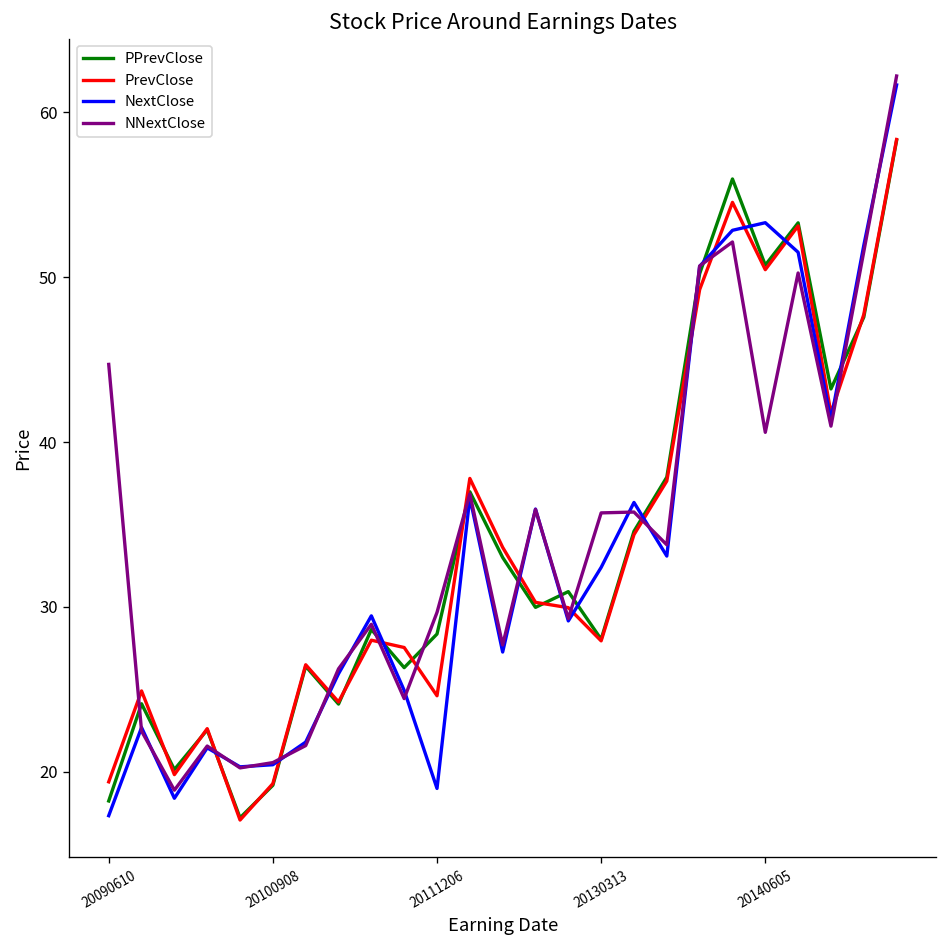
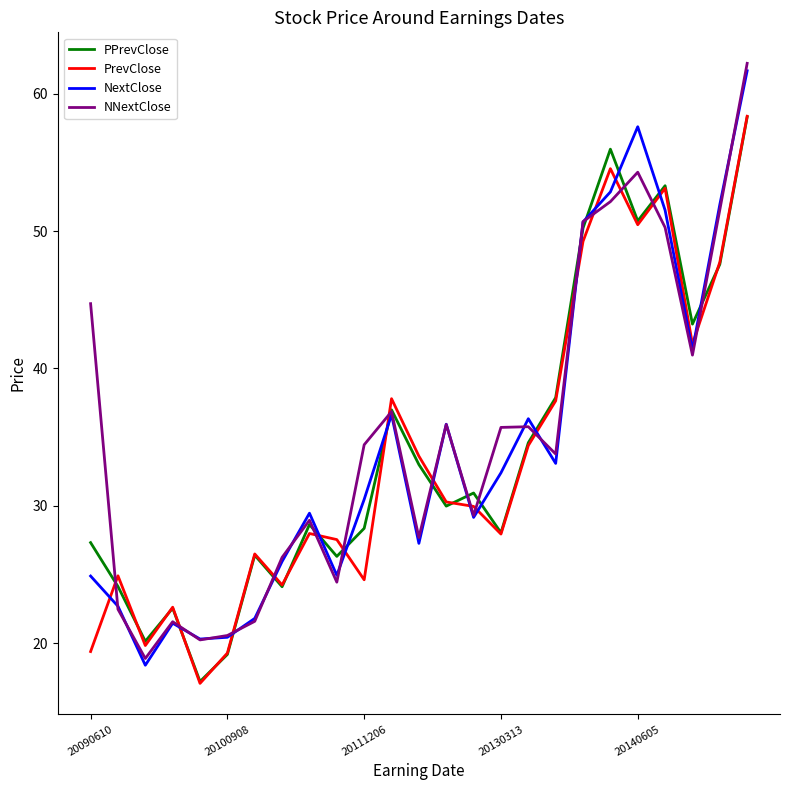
PPrevClose, 20090610: 18.2 -> 27.3
NextClose, 20090610: 17.3 -> 24.9
NextClose, 20111206: 19.0 -> 30.5
NNextClose, 20111206: 29.7 -> 34.4
NextClose, 20140605: 53.3 -> 57.6
NNextClose, 20140605: 40.6 -> 54.3
